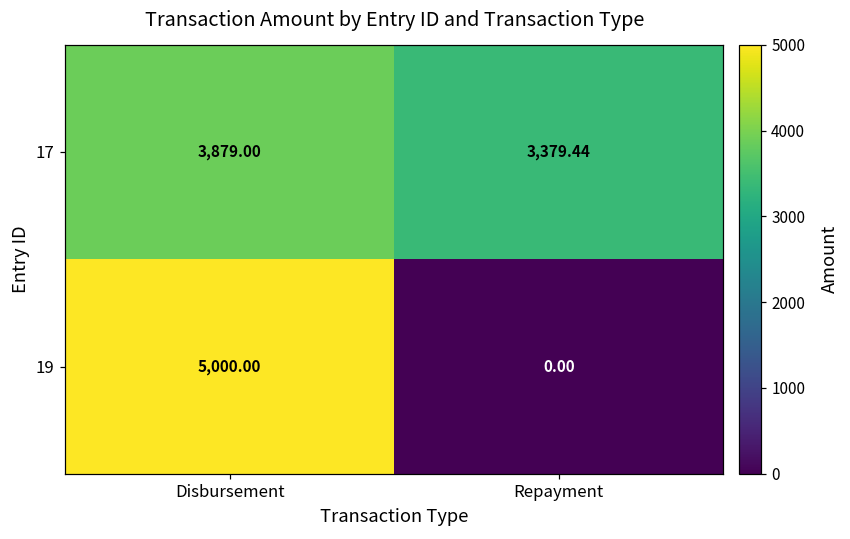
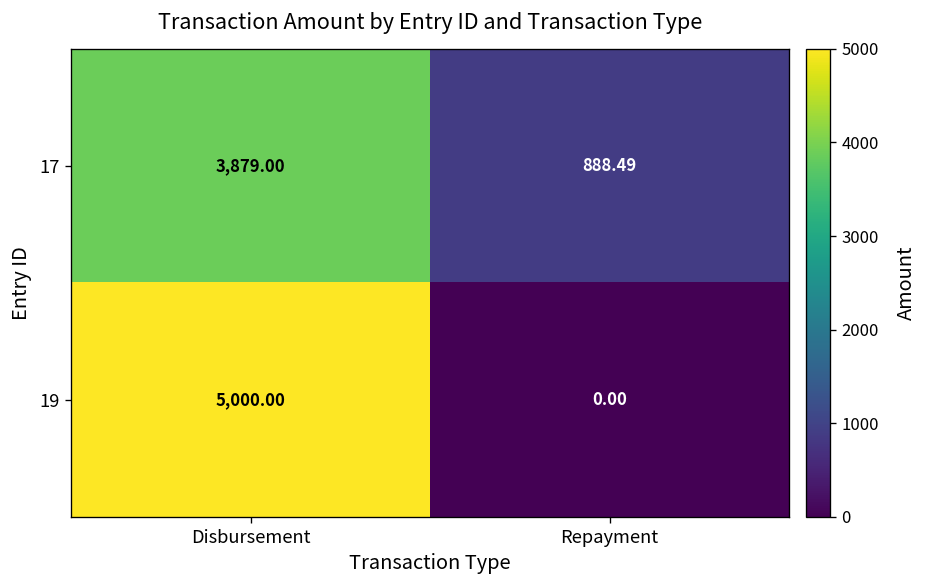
17, Repayment: 3,379.44 -> 888.49
